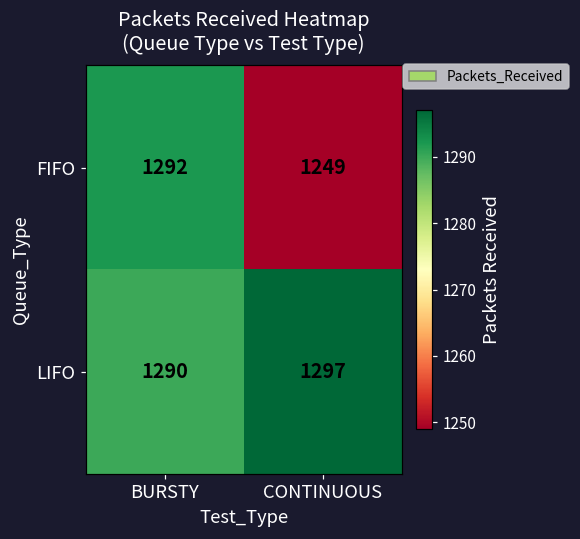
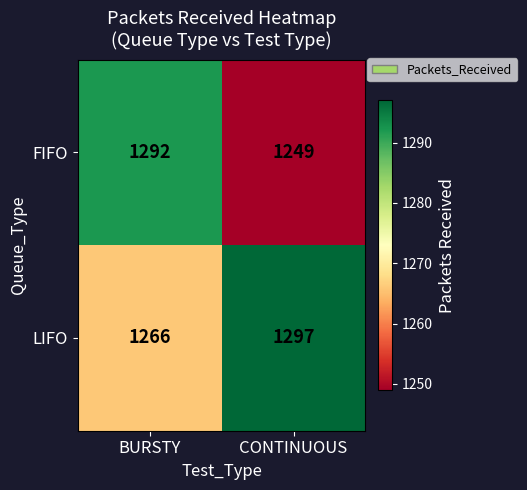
LIFO, BURSTY: 1290 -> 1266
